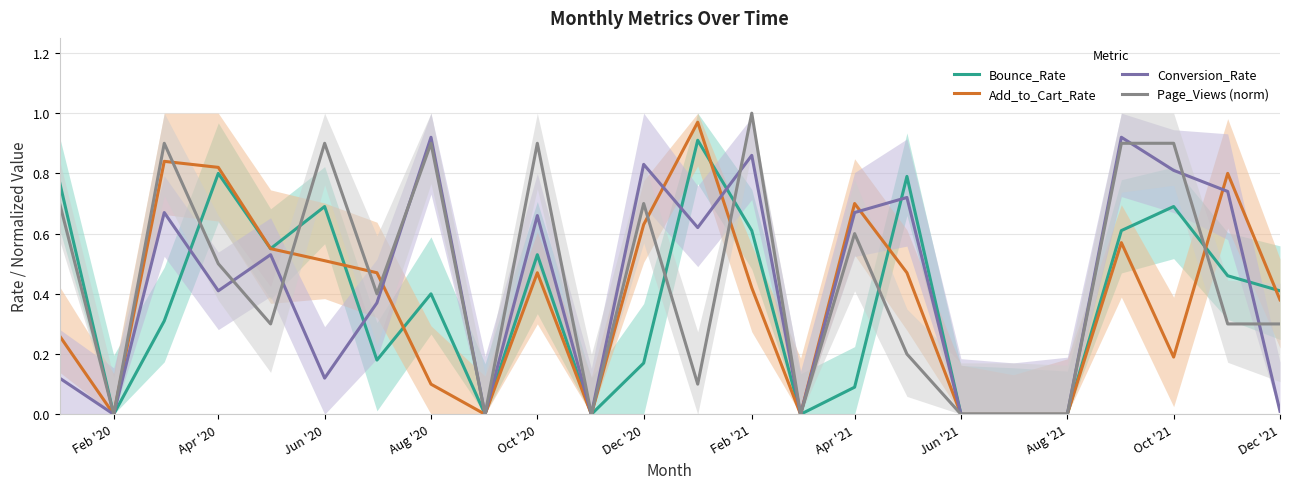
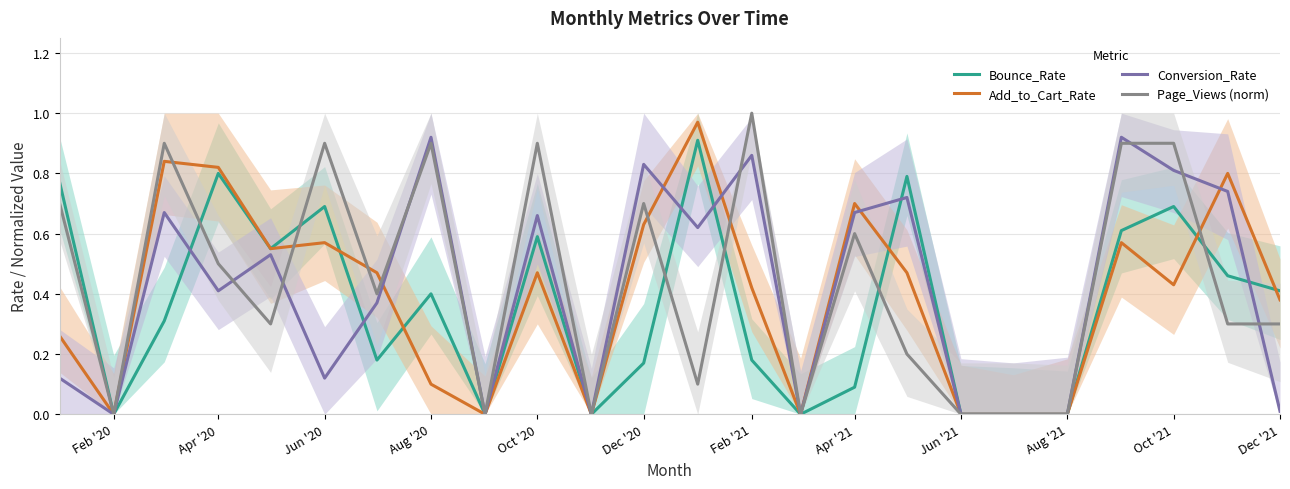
Add_to_Cart_Rate, Jun '20: 0.51 -> 0.57
Bounce_Rate, Oct '20: 0.53 -> 0.59
Bounce_Rate, Feb '21: 0.61 -> 0.18
Add_to_Cart_Rate, Oct '21: 0.19 -> 0.43
